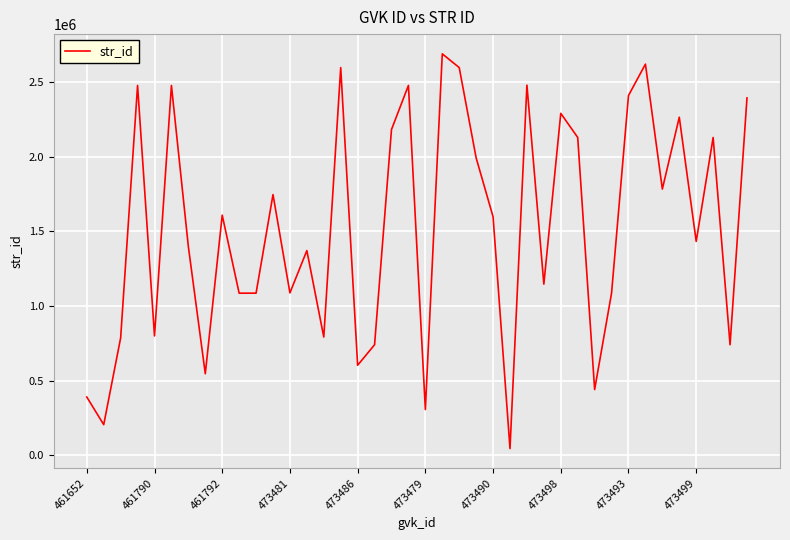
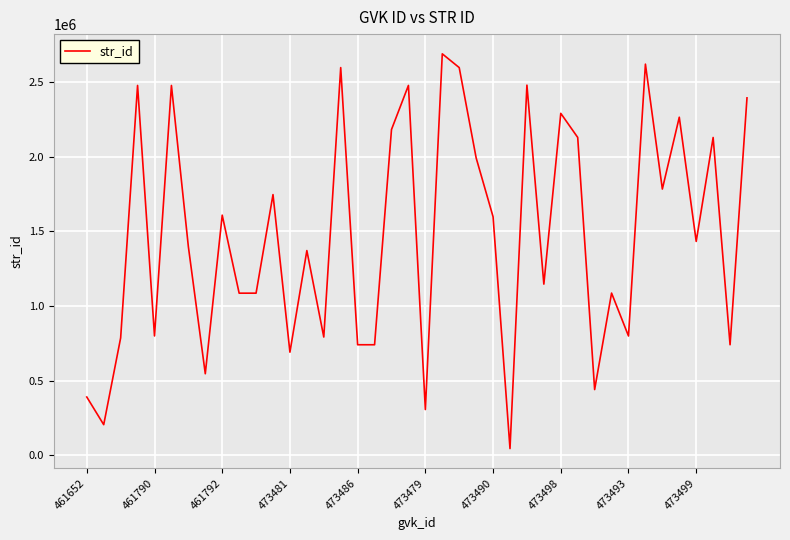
473481: 1090000 -> 690000
473486: 600000 -> 740000
473493: 2410000 -> 800000
